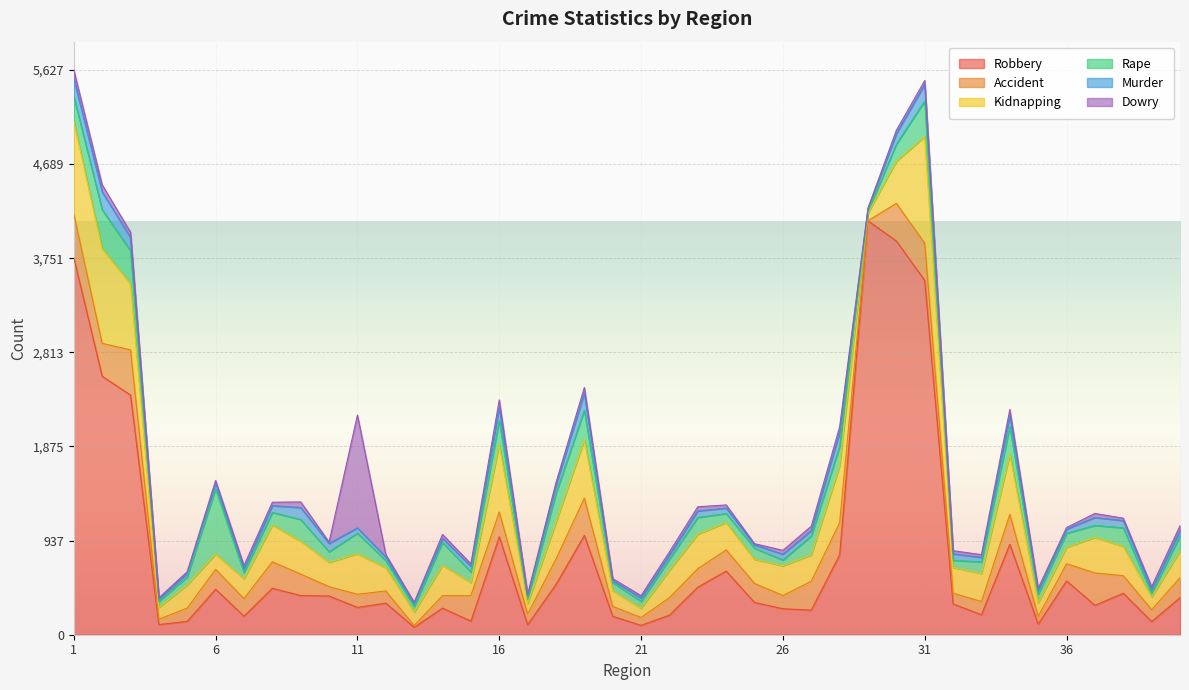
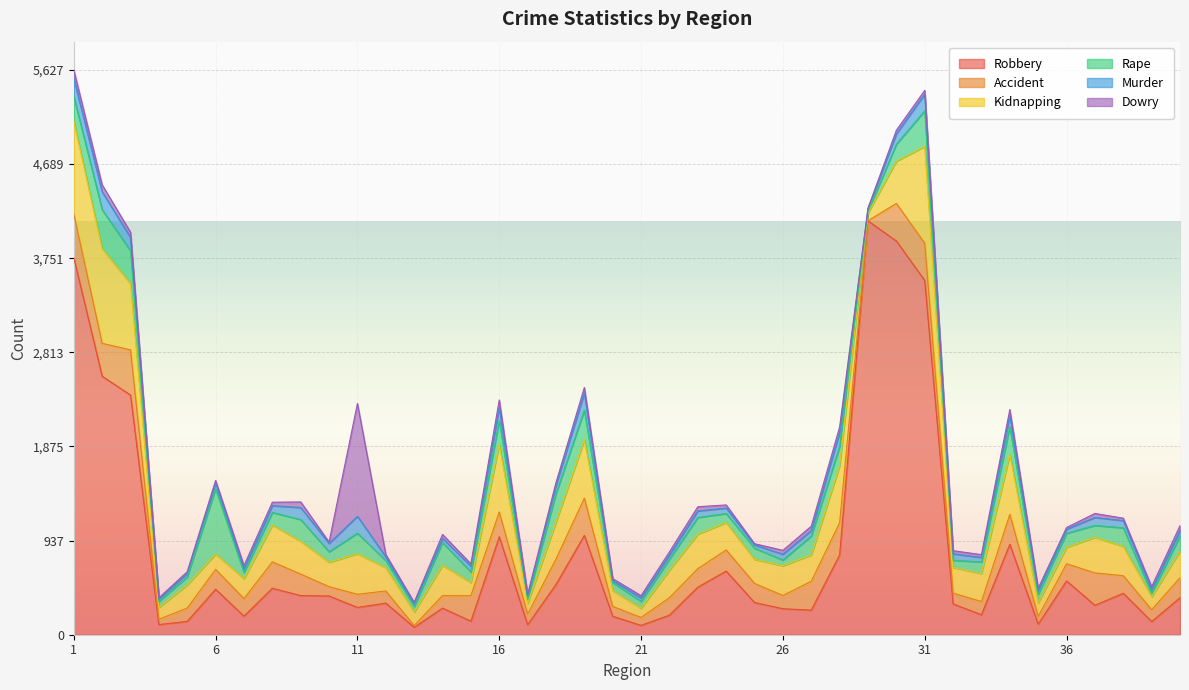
Murder, 11: 50 -> 170
Kidnapping, 31: 1,060 -> 960
